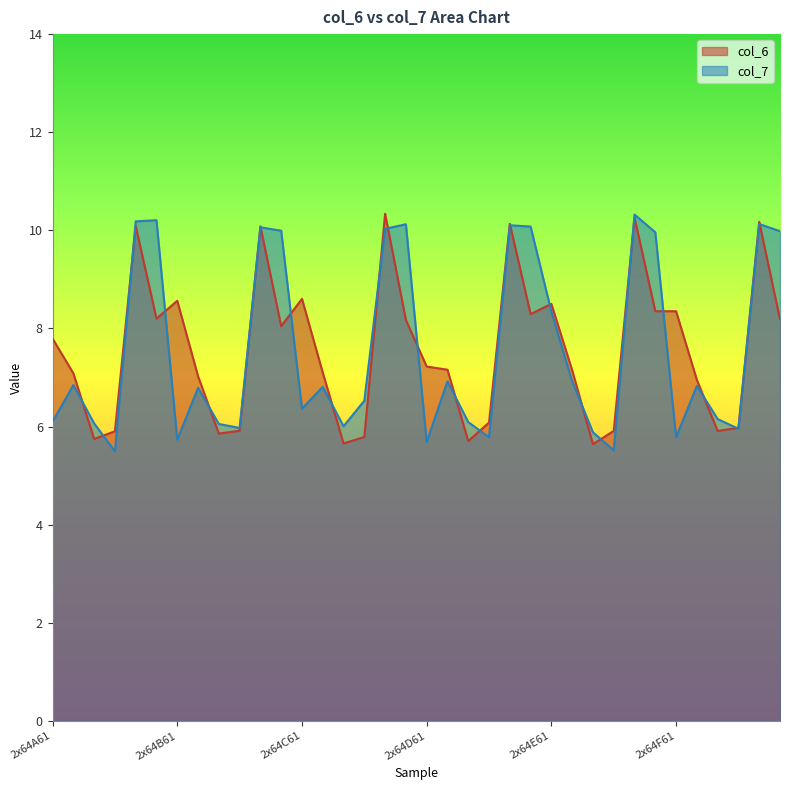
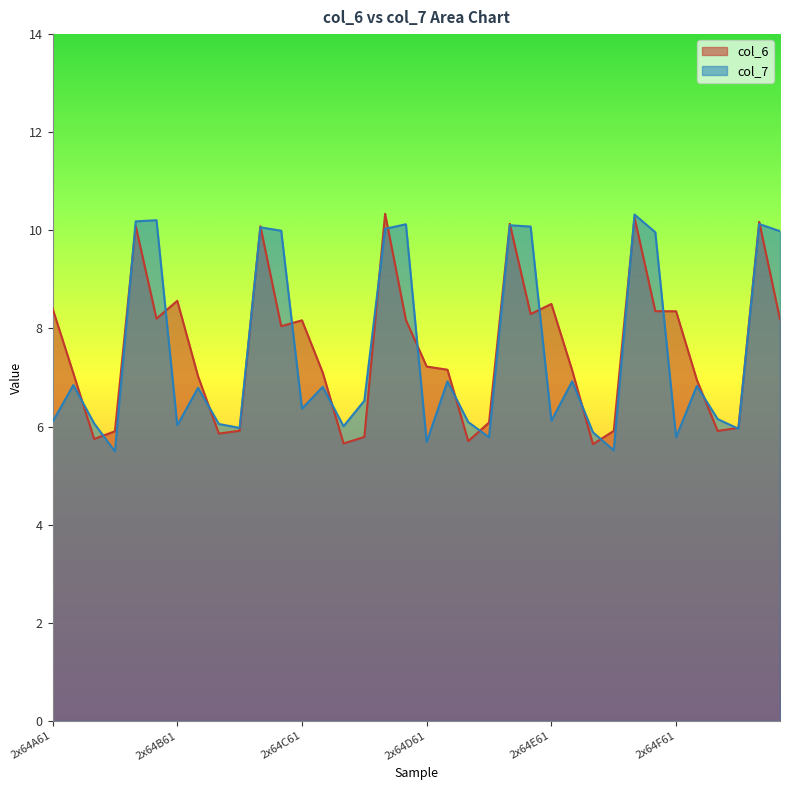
col_6, 2x64A61: 7.8 -> 8.4
col_7, 2x64B61: 5.7 -> 6.0
col_6, 2x64C61: 8.6 -> 8.2
col_7, 2x64E61: 8.3 -> 6.1
